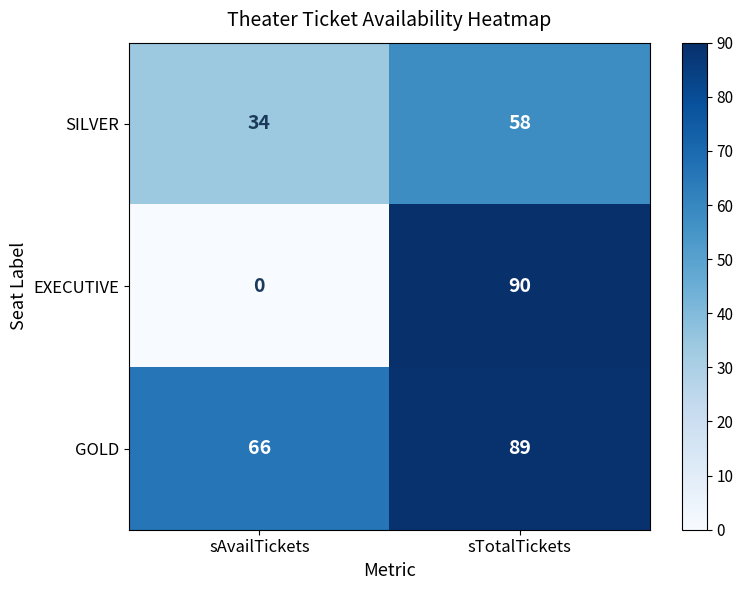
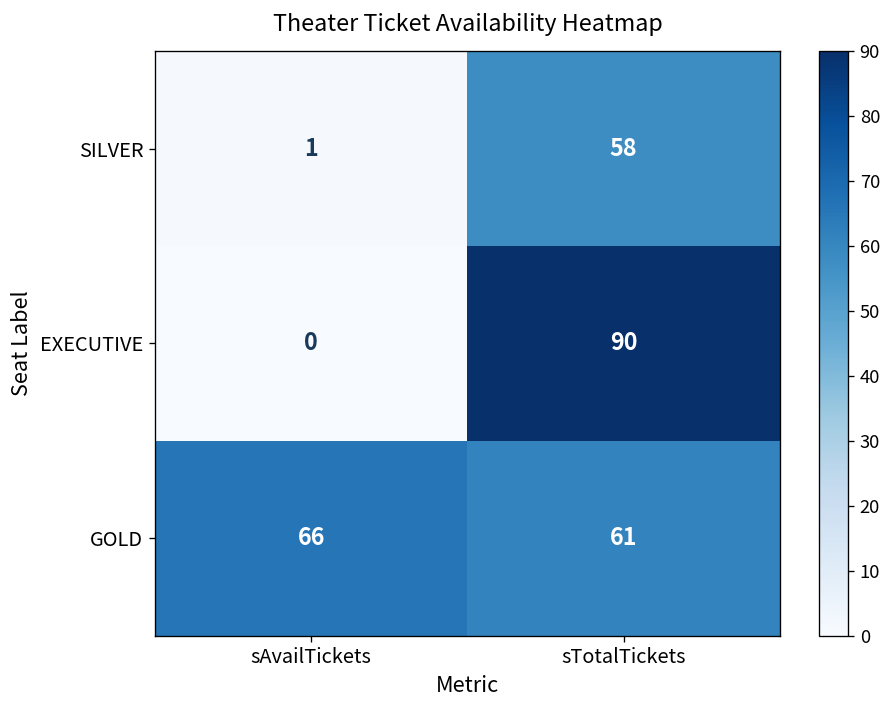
SILVER, sAvailTickets: 34 -> 1
GOLD, sTotalTickets: 89 -> 61
